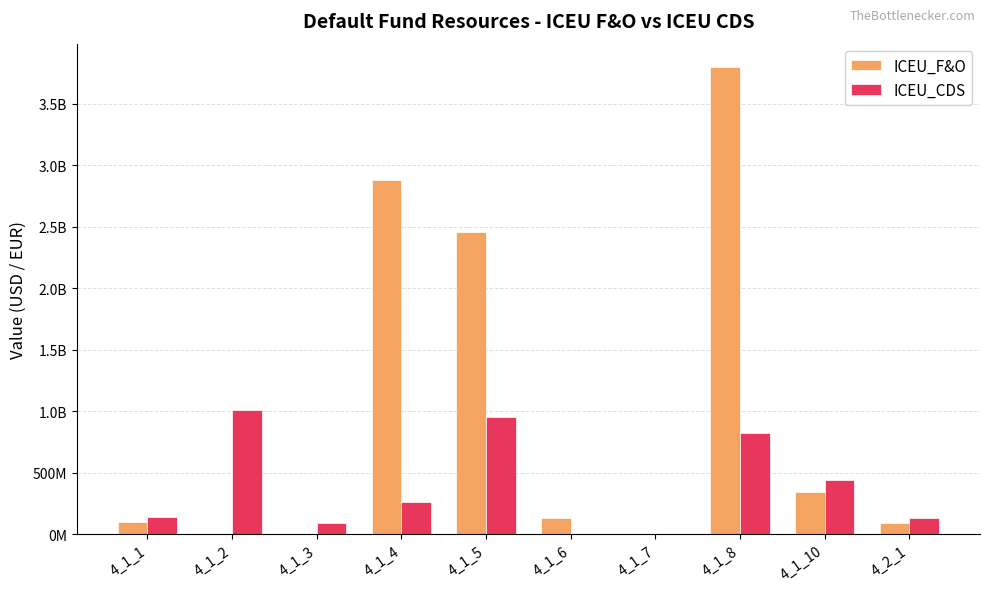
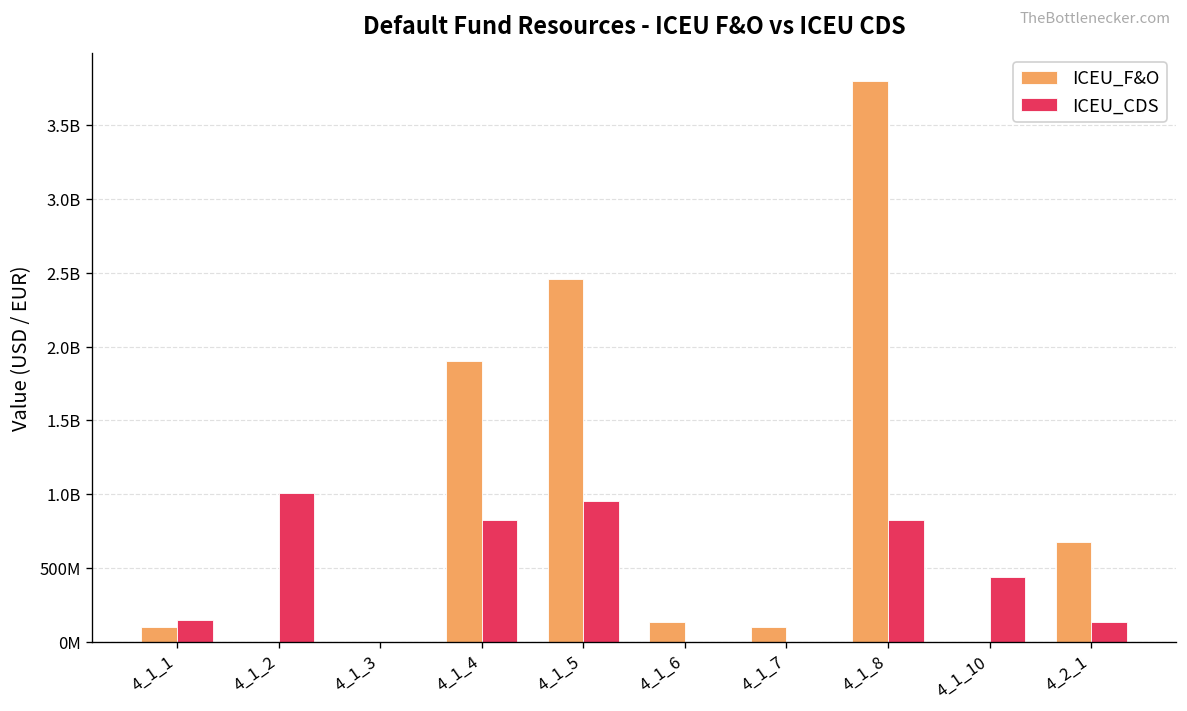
ICEU_CDS, 4_1_3: 90000000 -> 0
ICEU_F&O, 4_1_4: 2880000000 -> 1900000000
ICEU_CDS, 4_1_4: 270000000 -> 830000000
ICEU_F&O, 4_1_7: 0 -> 100000000
ICEU_F&O, 4_1_10: 340000000 -> 0
ICEU_F&O, 4_2_1: 90000000 -> 670000000
